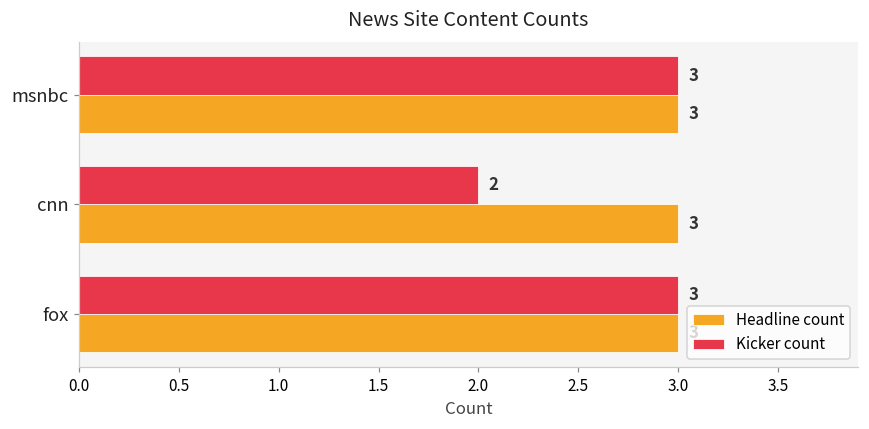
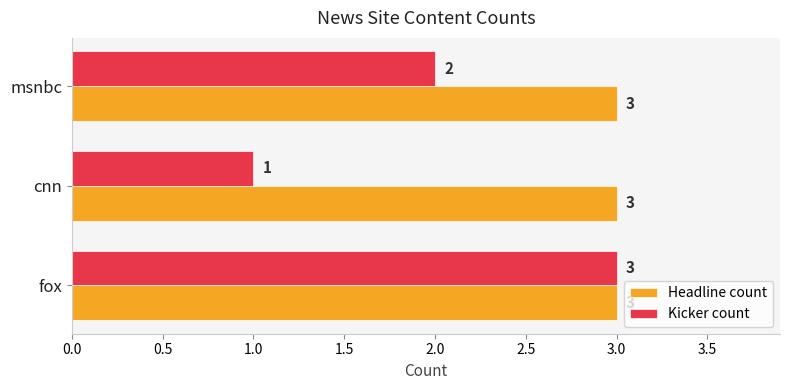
Kicker count, msnbc: 3 -> 2
Kicker count, cnn: 2 -> 1
